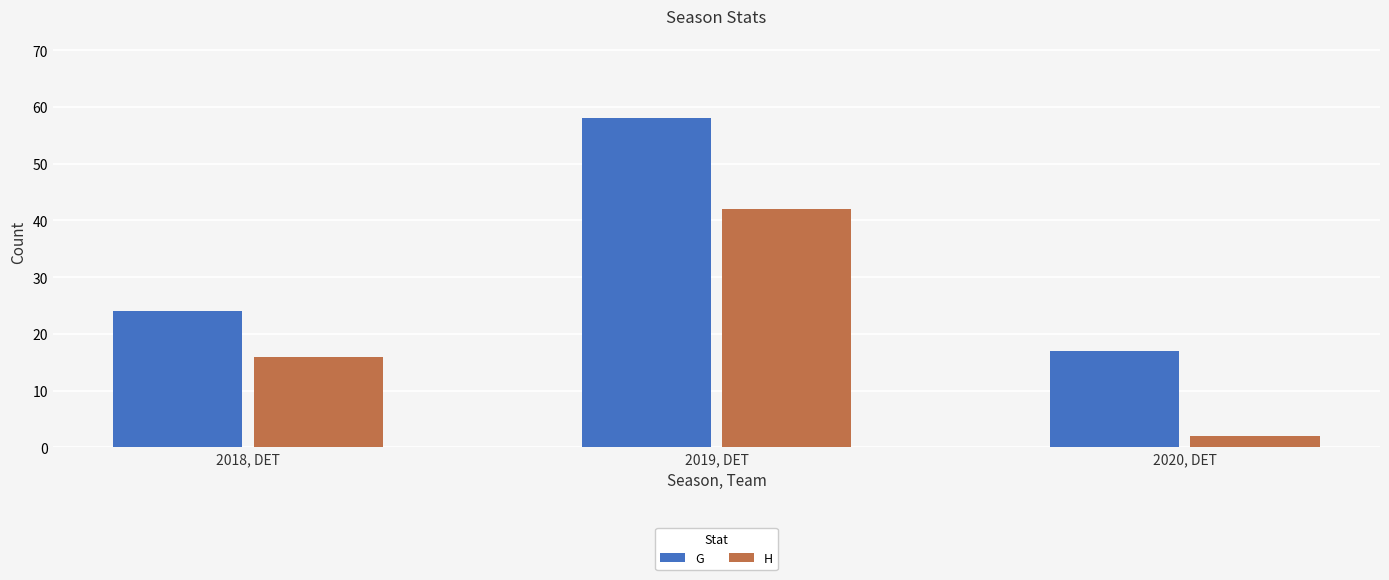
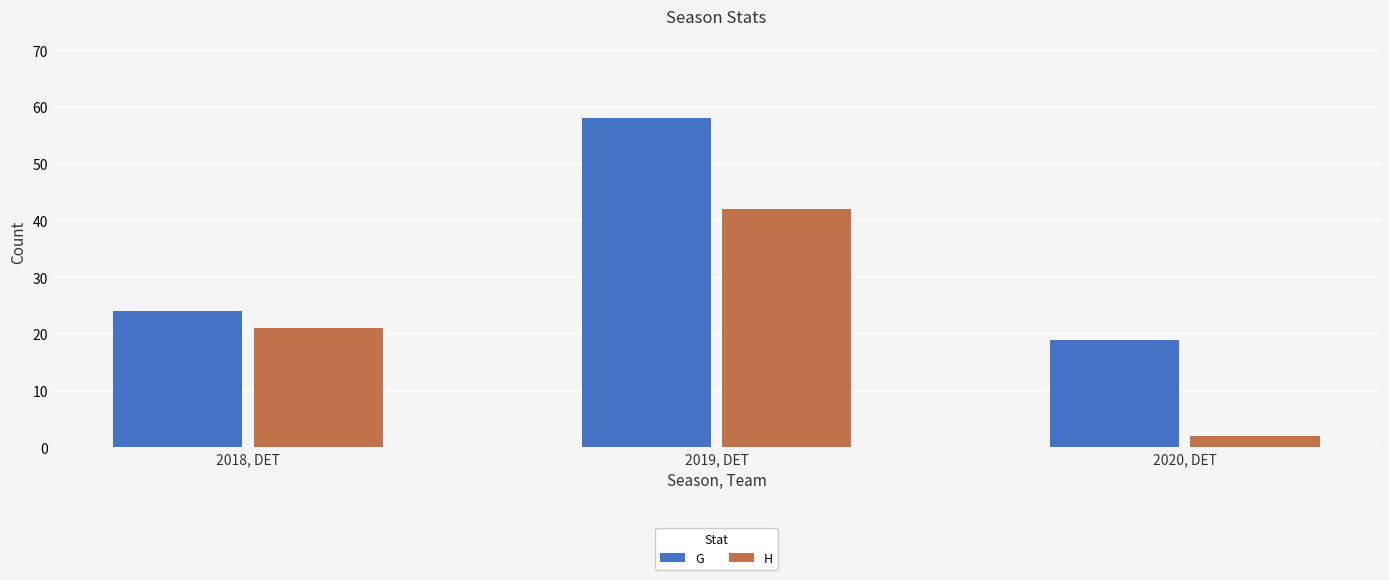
H, 2018, DET: 16 -> 21
G, 2020, DET: 17 -> 19
